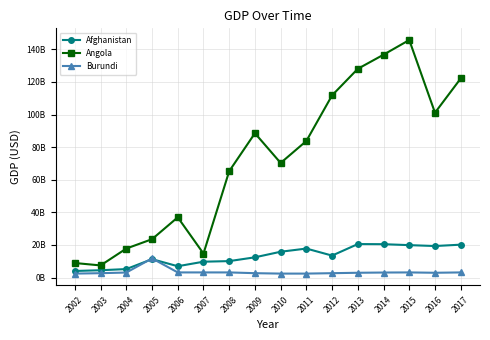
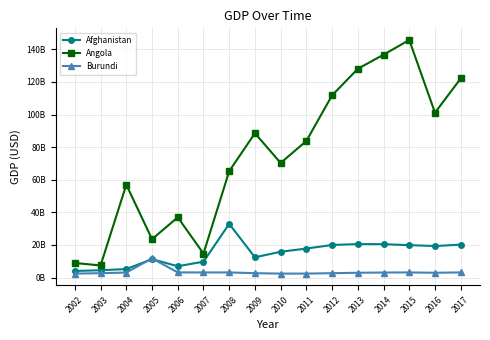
Angola, 2004: 18000000000 -> 57000000000
Afghanistan, 2008: 10000000000 -> 33000000000
Afghanistan, 2012: 13000000000 -> 20000000000
